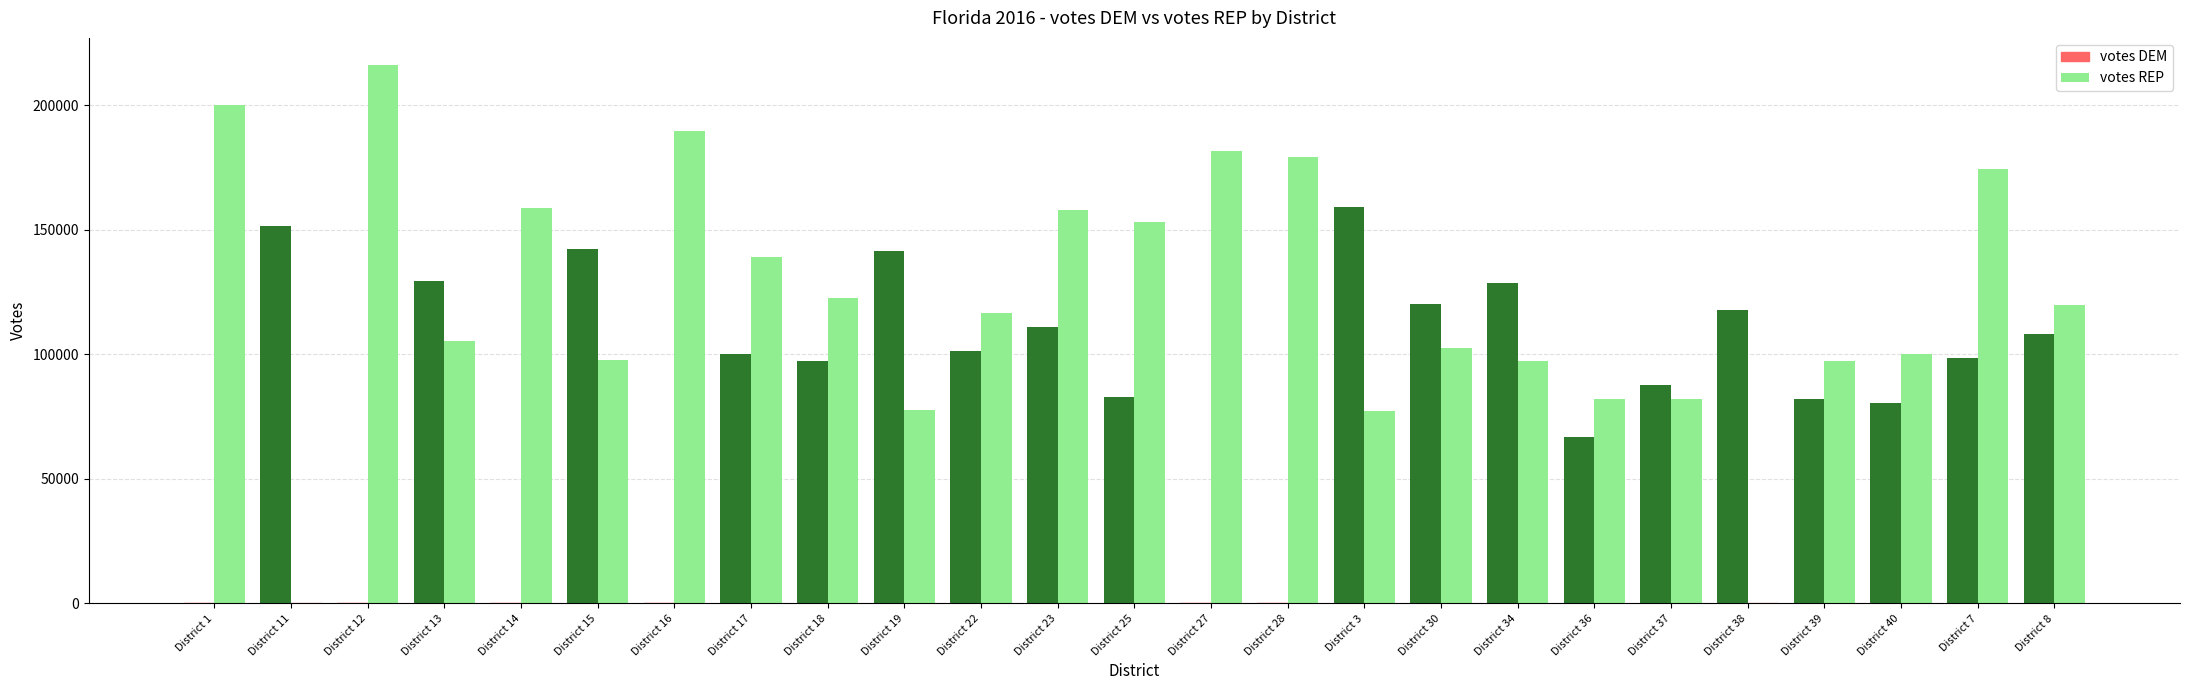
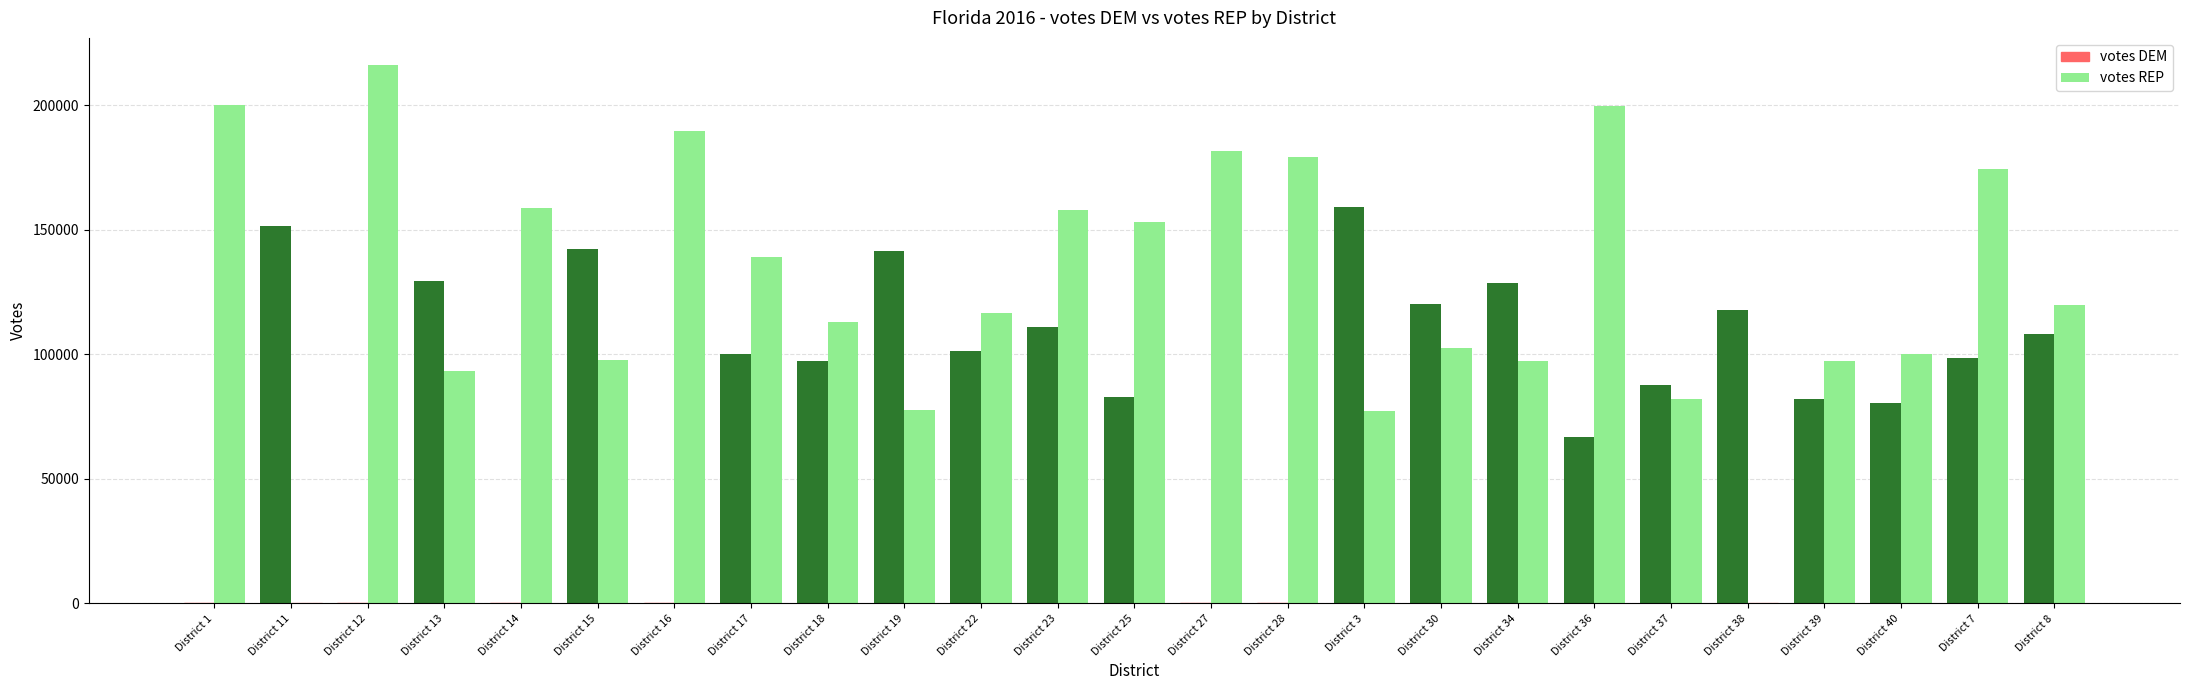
votes REP, District 13: 105000 -> 93000
votes REP, District 18: 122000 -> 113000
votes REP, District 36: 82000 -> 200000
